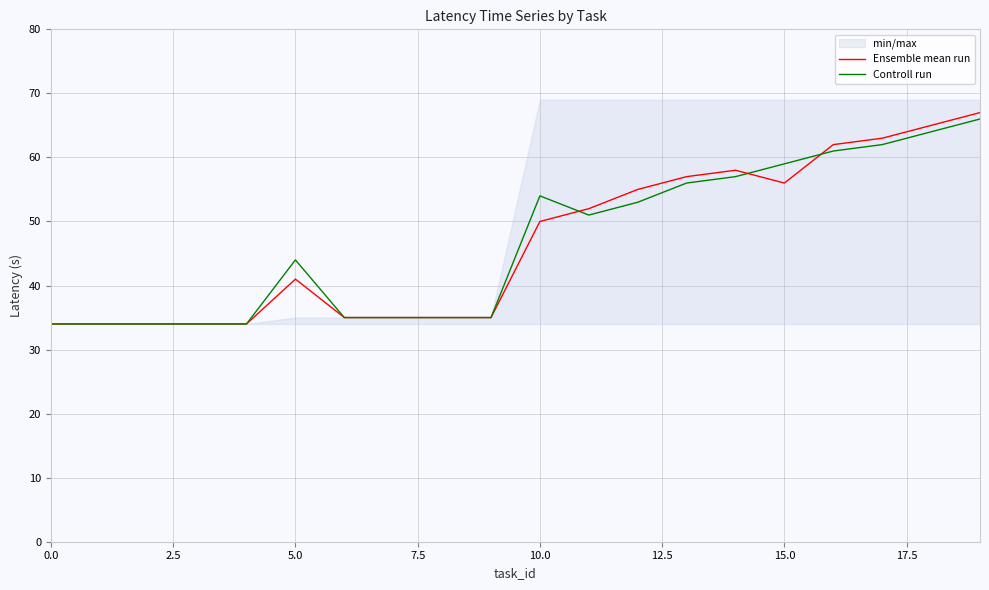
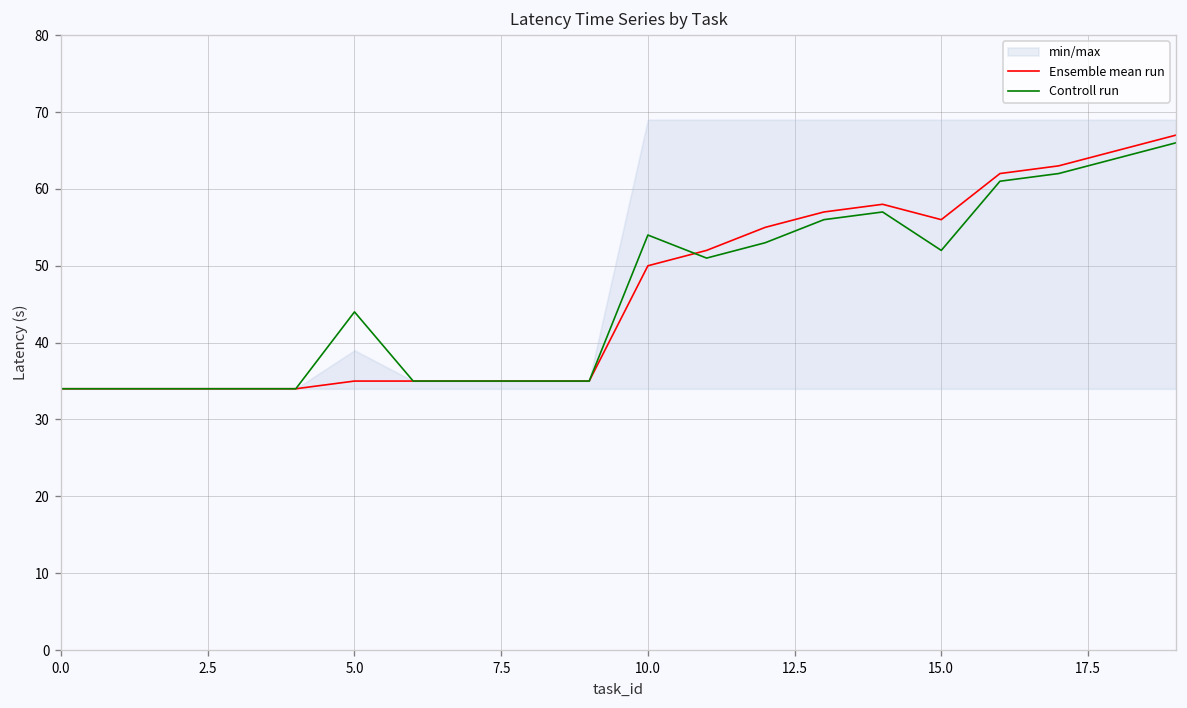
Ensemble mean run, 5.0: 41 -> 35
min/max, 5.0: 35 -> 39
Controll run, 15.0: 59 -> 52
